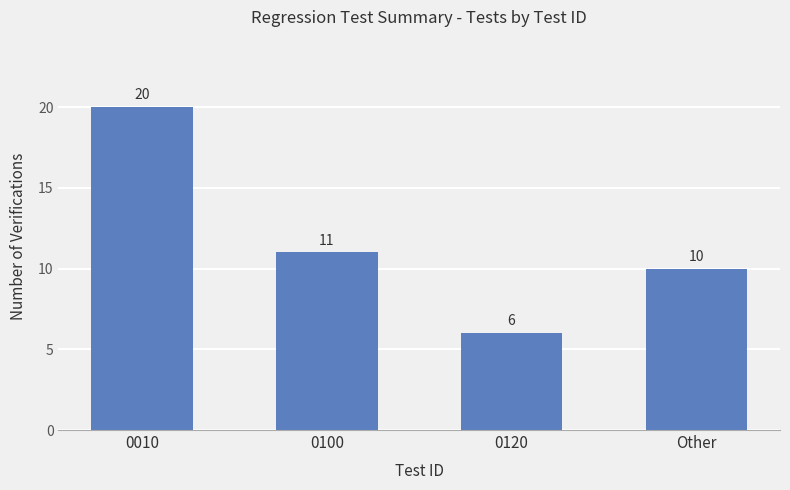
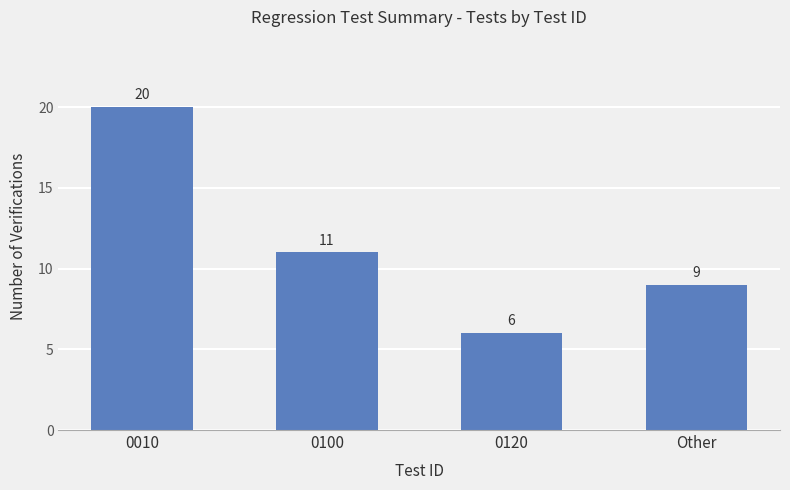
Other: 10 -> 9
